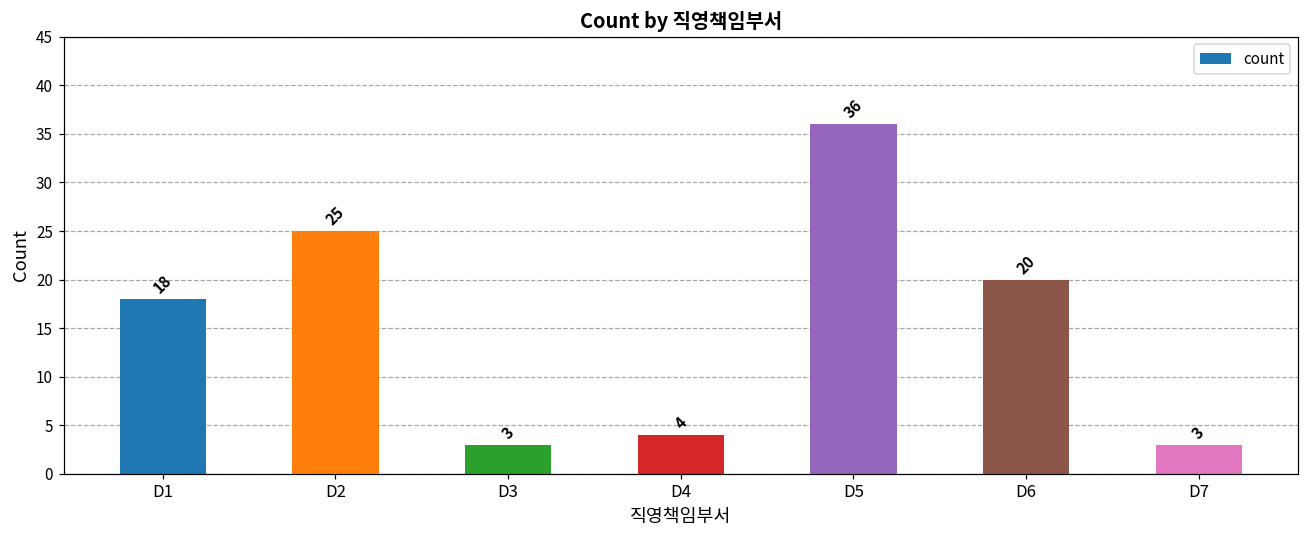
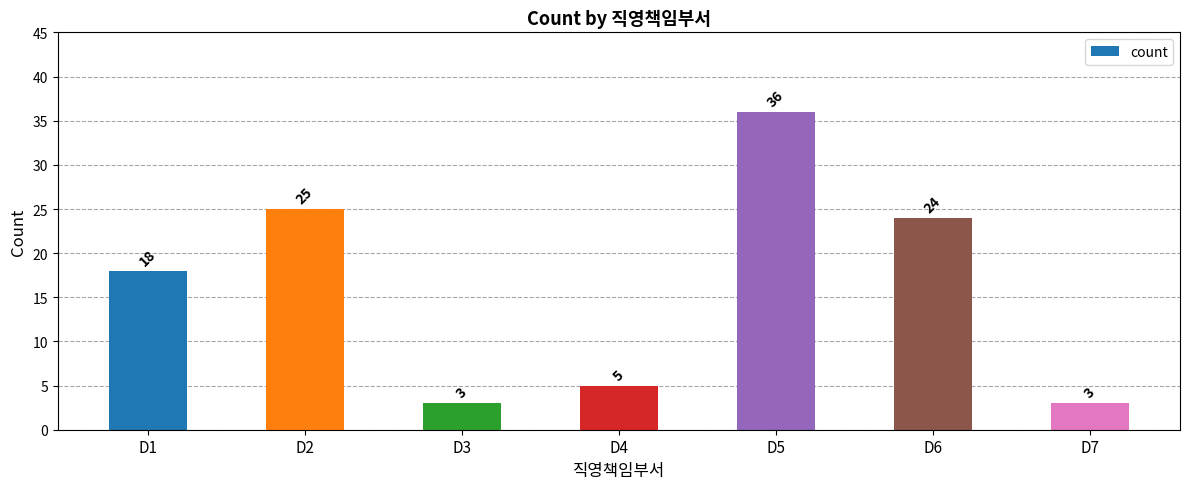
D4: 4 -> 5
D6: 20 -> 24
